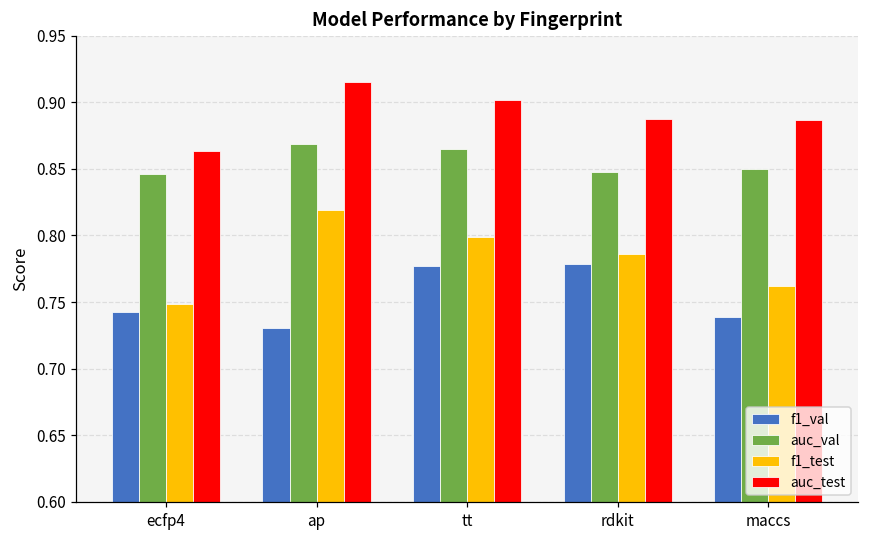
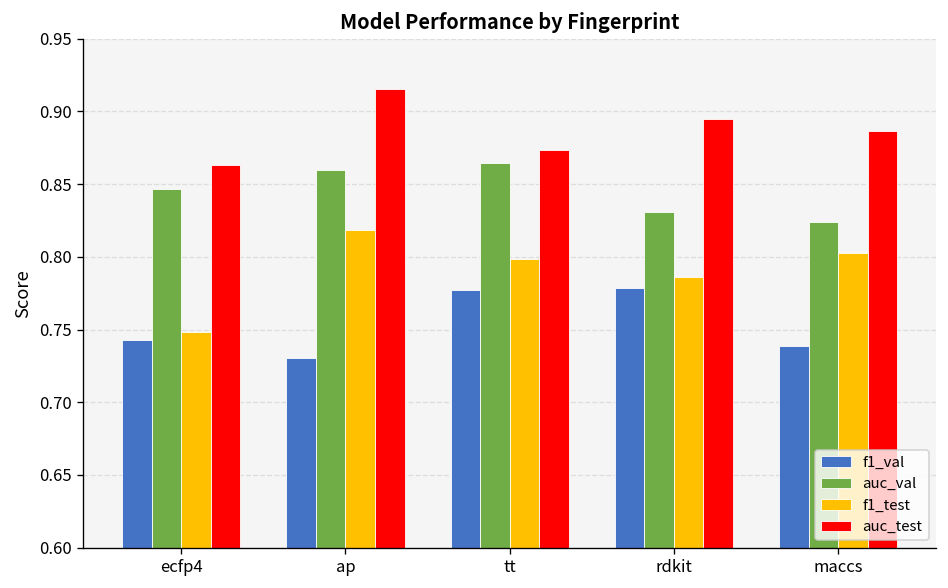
auc_val, ap: 0.869 -> 0.860
auc_test, tt: 0.902 -> 0.874
auc_val, rdkit: 0.848 -> 0.831
auc_test, rdkit: 0.888 -> 0.895
auc_val, maccs: 0.850 -> 0.824
f1_test, maccs: 0.762 -> 0.803
